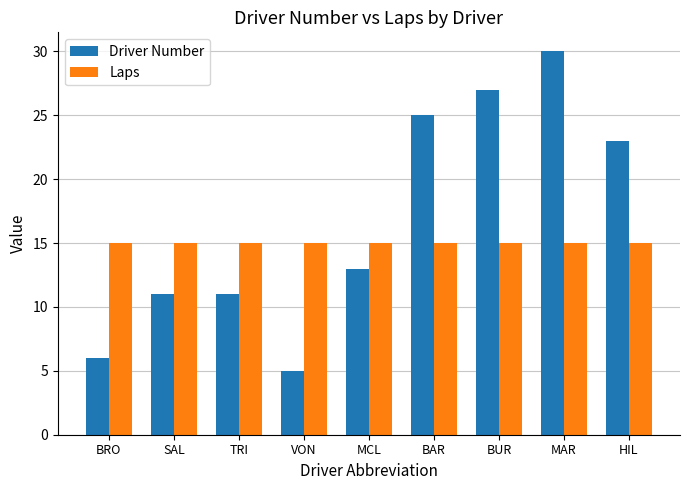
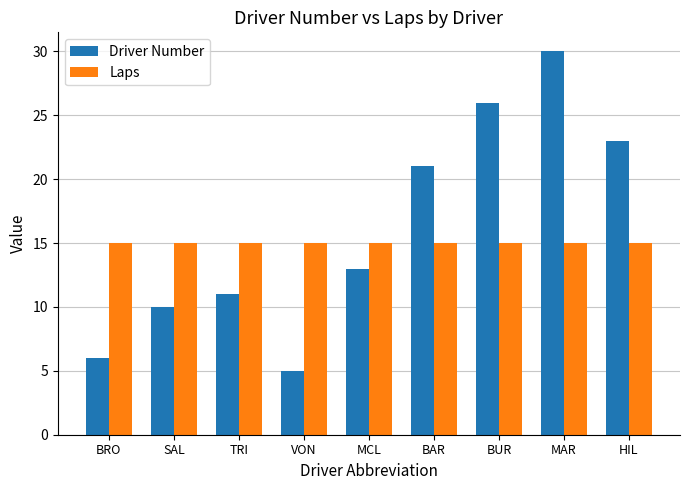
Driver Number, SAL: 11 -> 10
Driver Number, BAR: 25 -> 21
Driver Number, BUR: 27 -> 26
